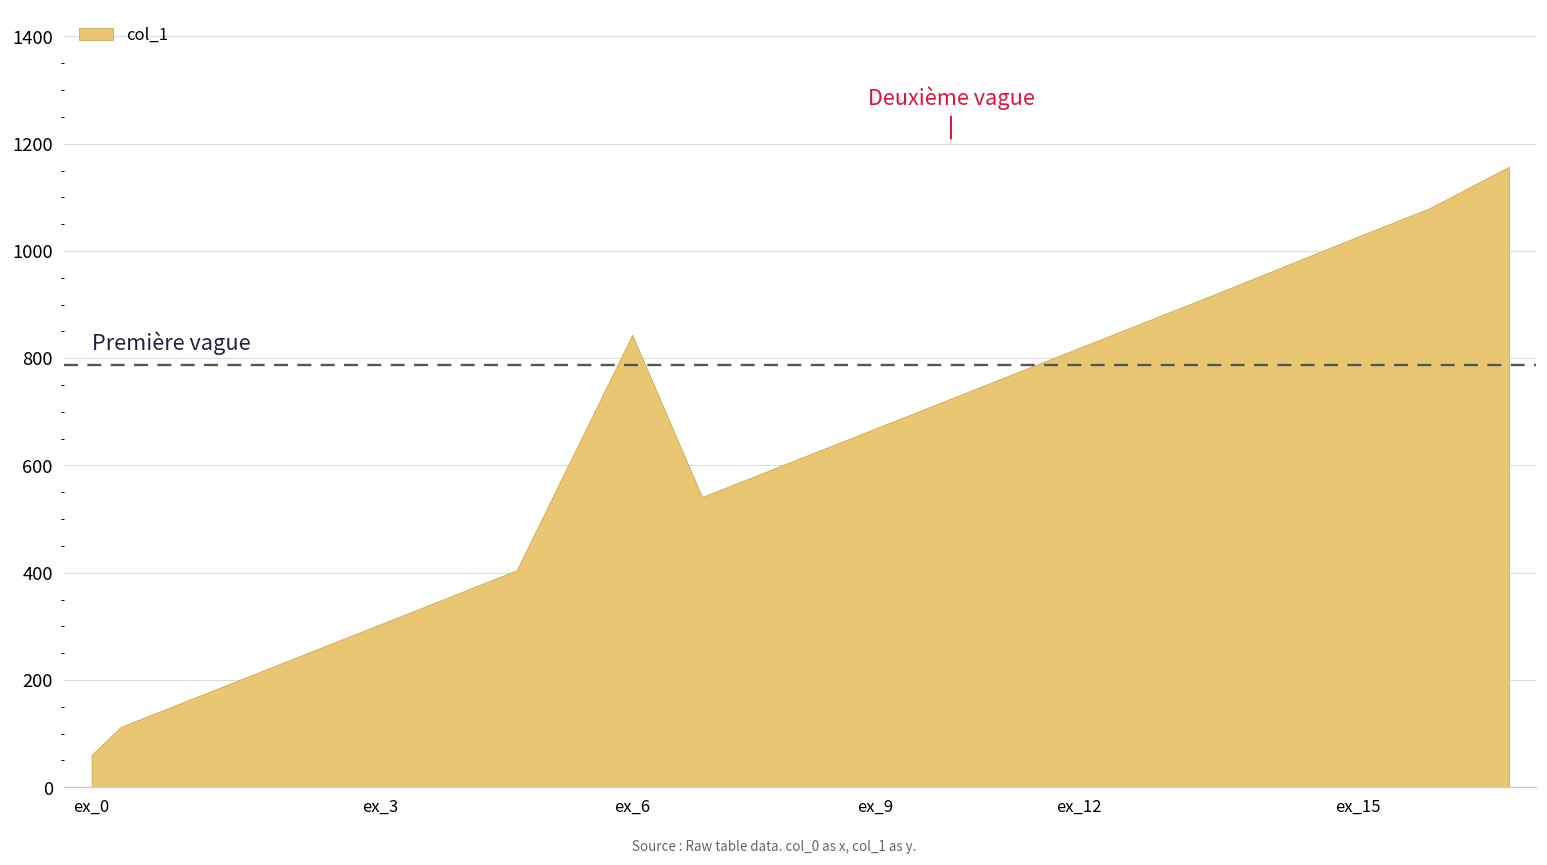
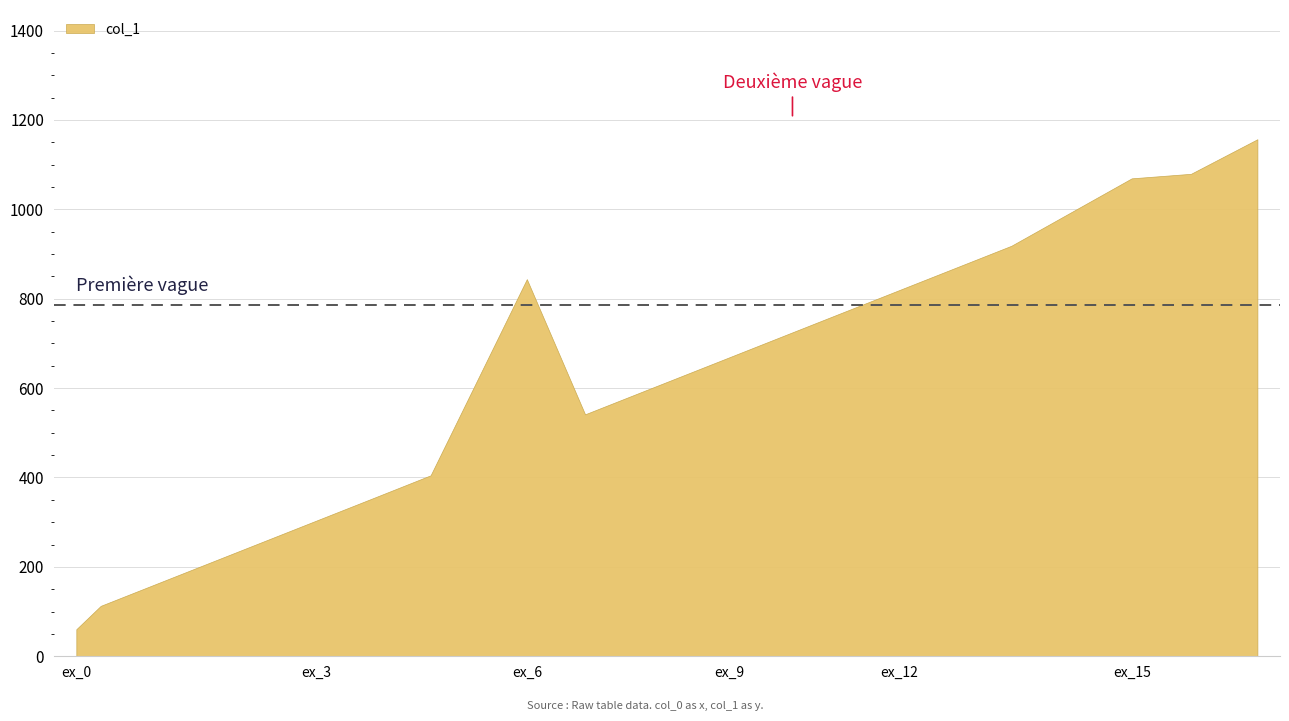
ex_15: 1030 -> 1070
